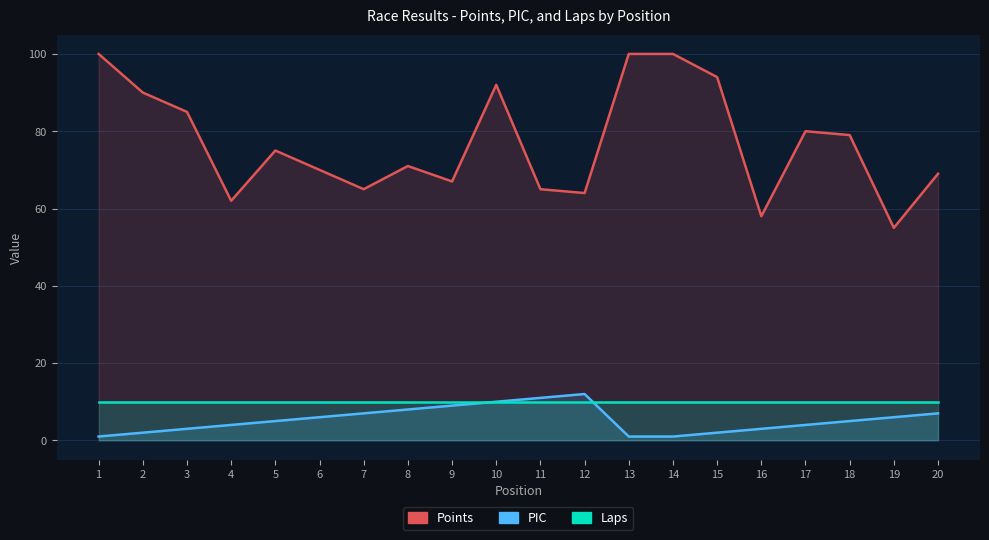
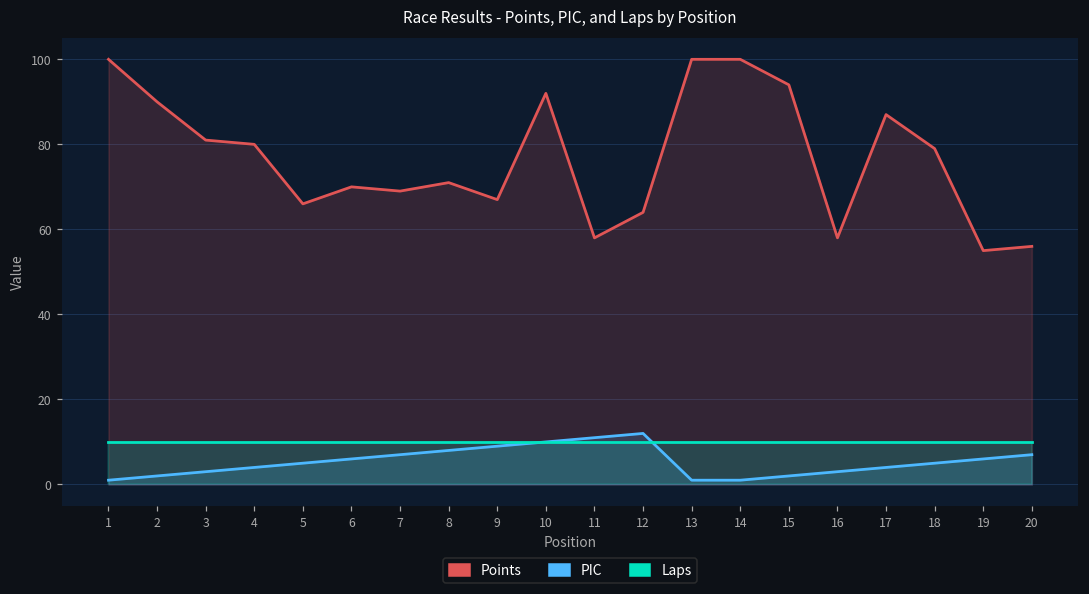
Points, 3: 85 -> 81
Points, 4: 62 -> 80
Points, 5: 75 -> 66
Points, 7: 65 -> 69
Points, 11: 65 -> 58
Points, 17: 80 -> 87
Points, 20: 69 -> 56
